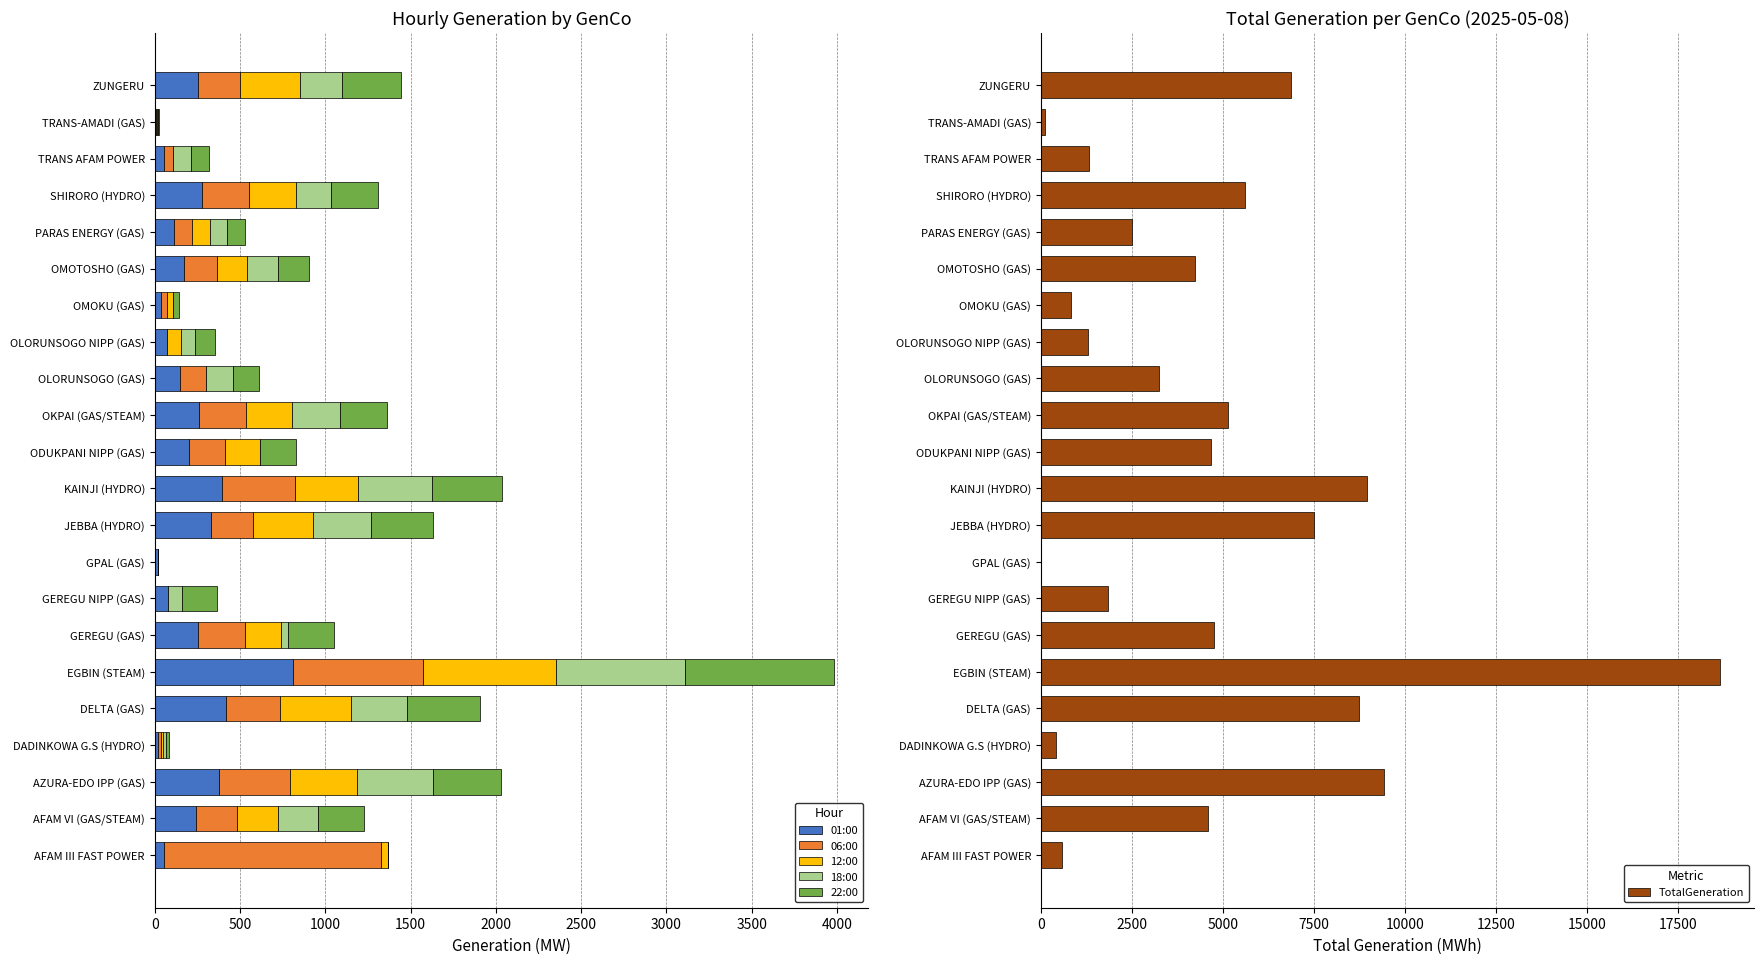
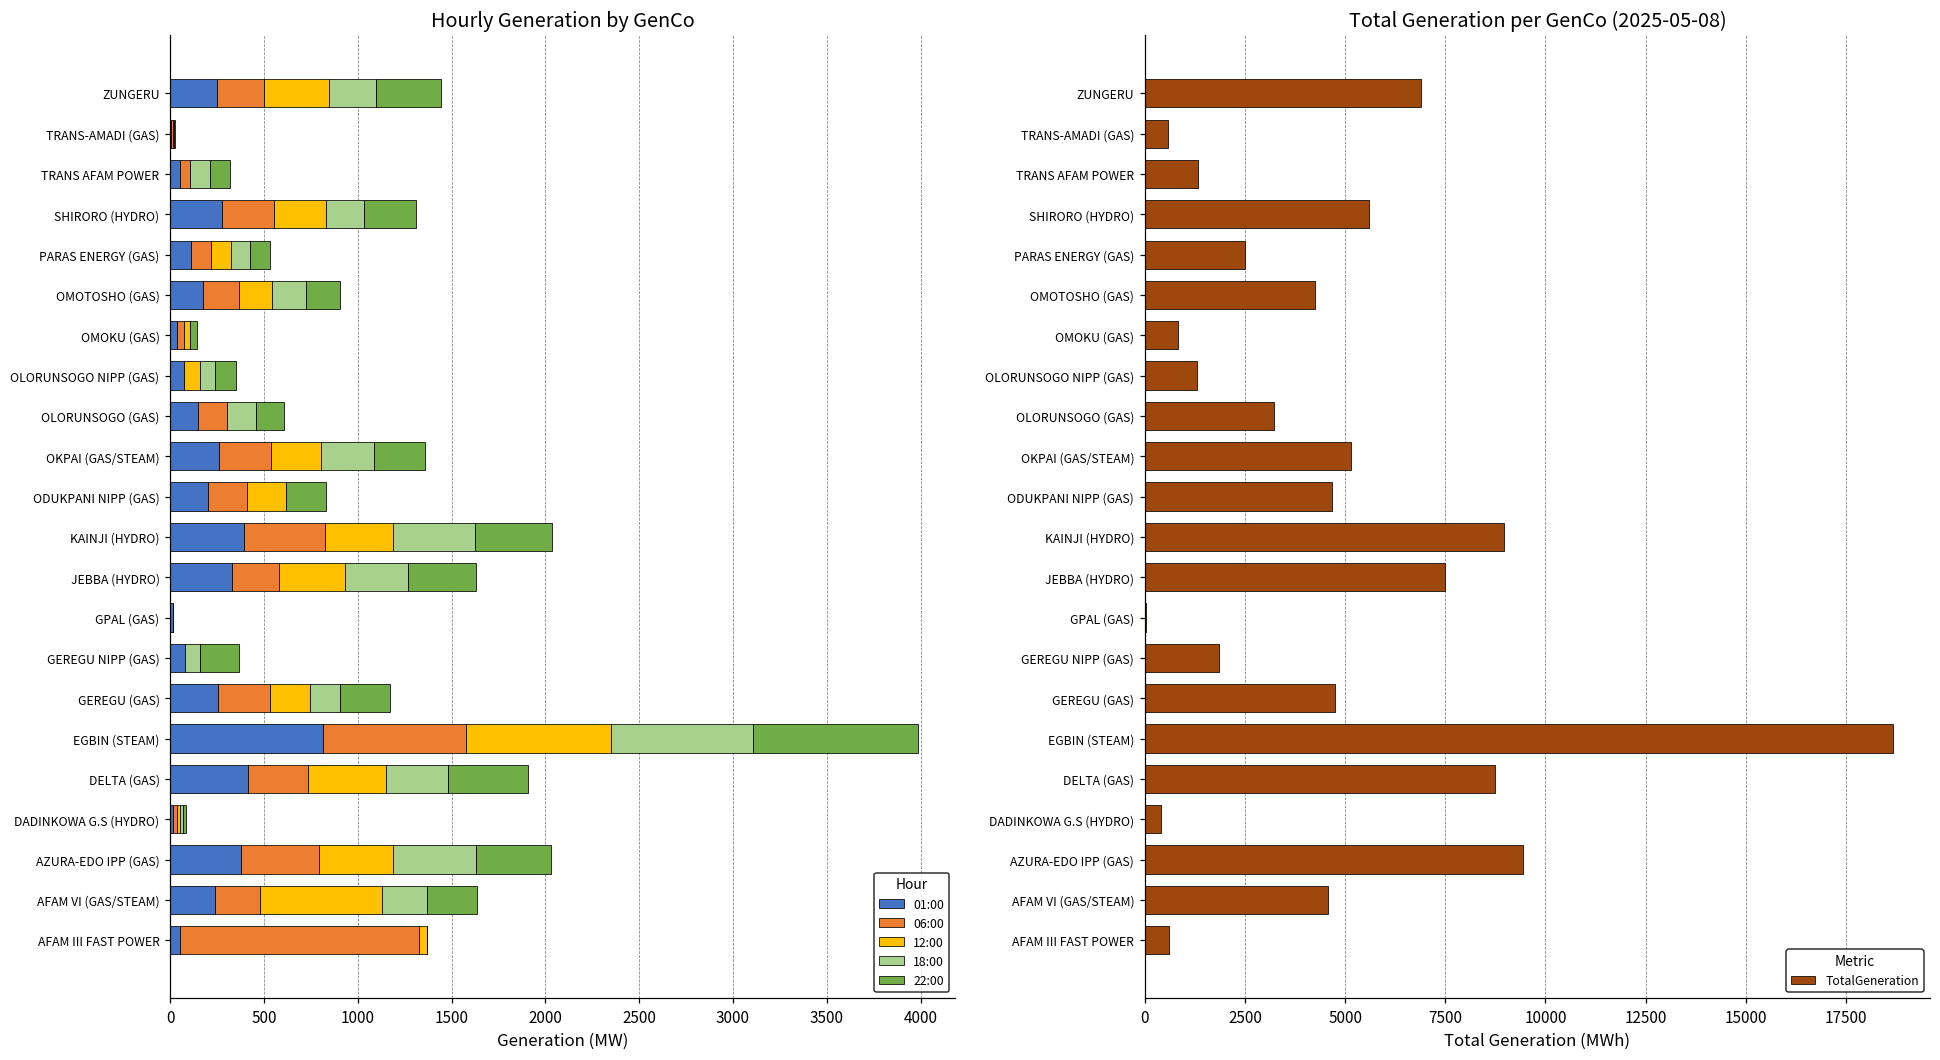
Hourly Generation by GenCo, 18:00, GEREGU (GAS): 40 -> 160
Hourly Generation by GenCo, 12:00, AFAM VI (GAS/STEAM): 240 -> 650
Total Generation per GenCo (2025-05-08), TRANS-AMADI (GAS): 100 -> 600
